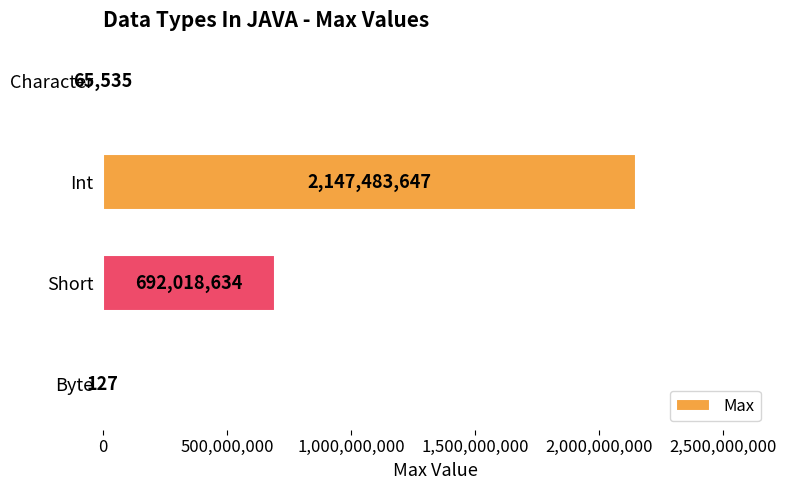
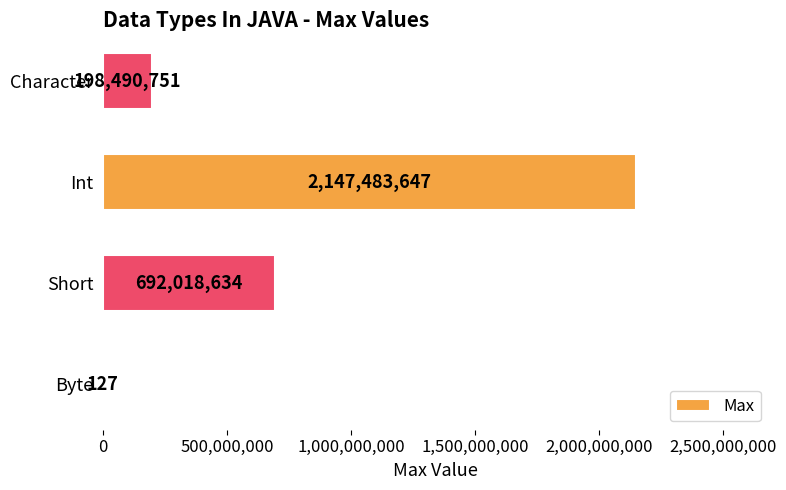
Character: 65,535 -> 198,490,751
